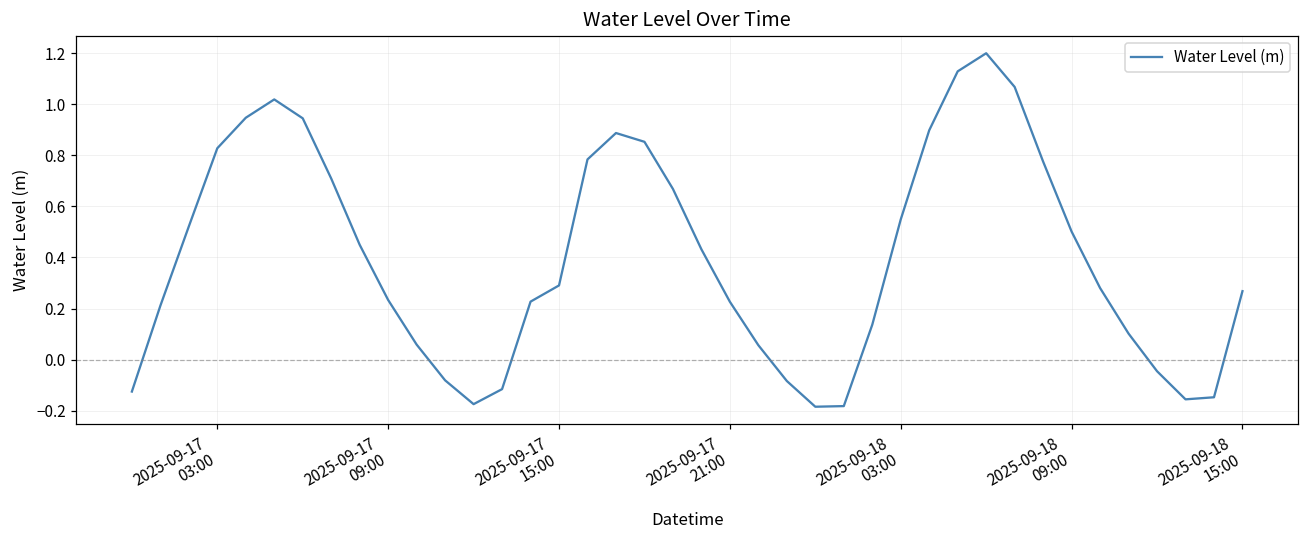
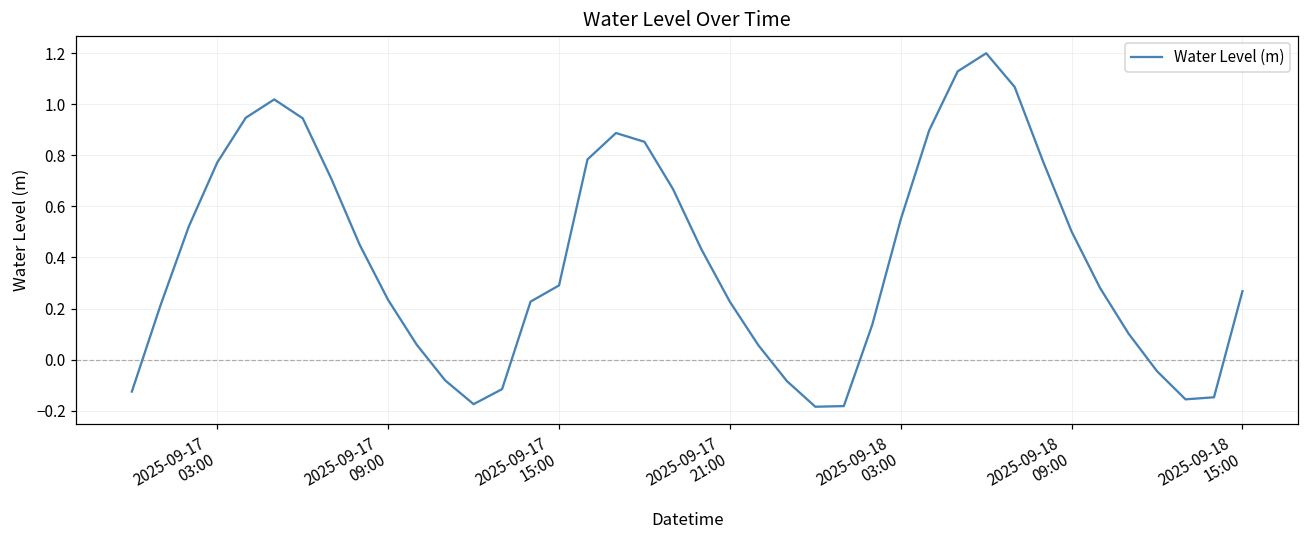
2025-09-17 03:00: 0.83 -> 0.77
